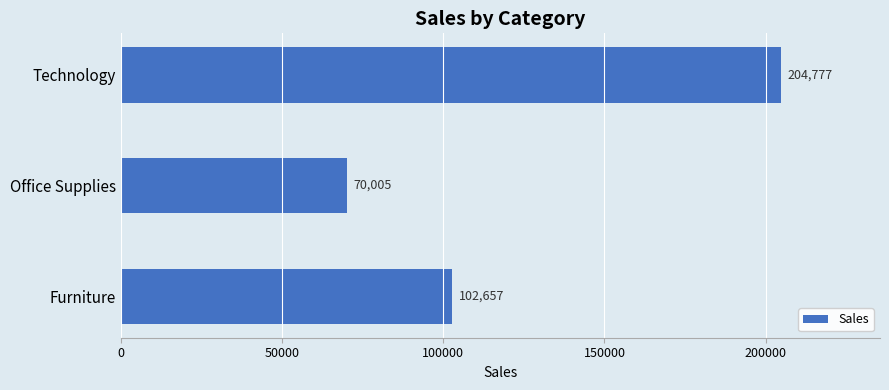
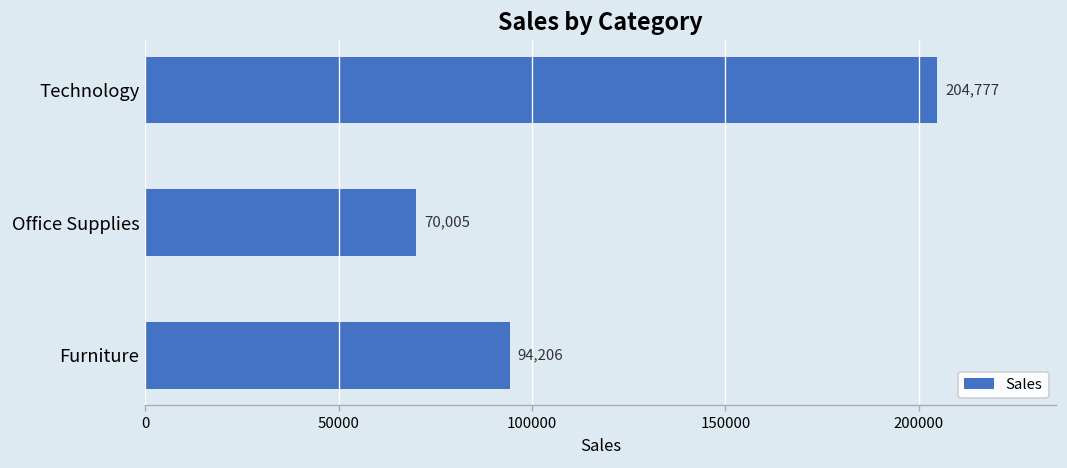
Furniture: 102,657 -> 94,206
